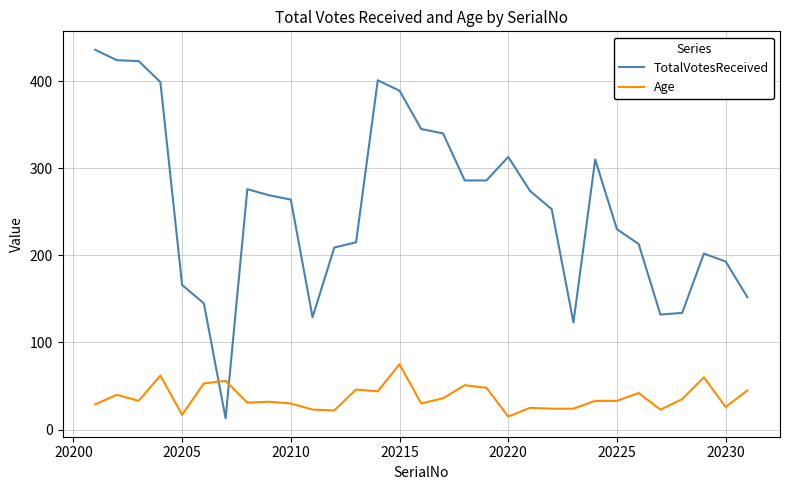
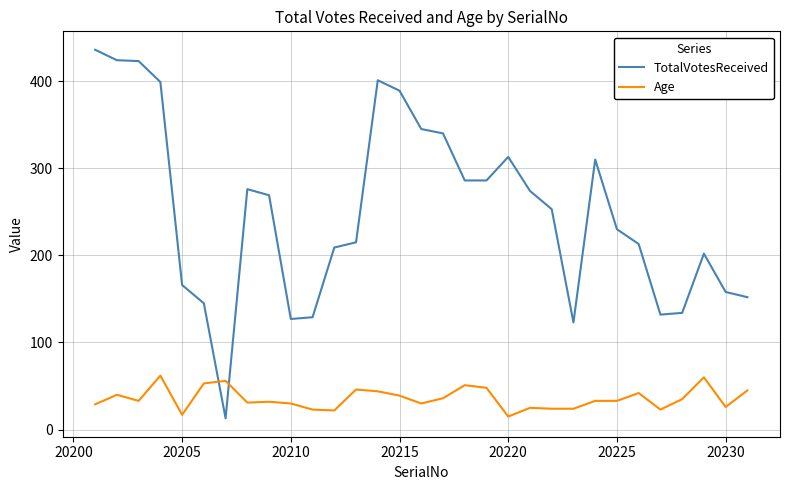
TotalVotesReceived, 20210: 260 -> 130
Age, 20215: 80 -> 40
TotalVotesReceived, 20230: 190 -> 160
